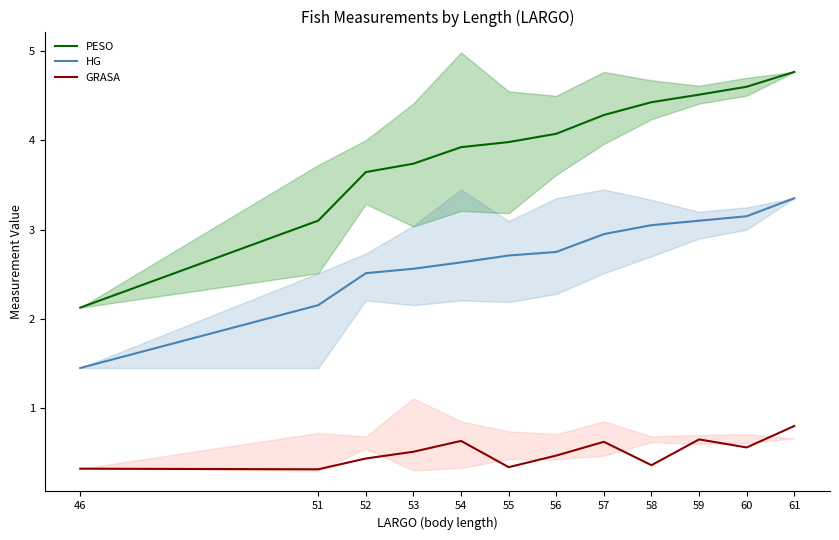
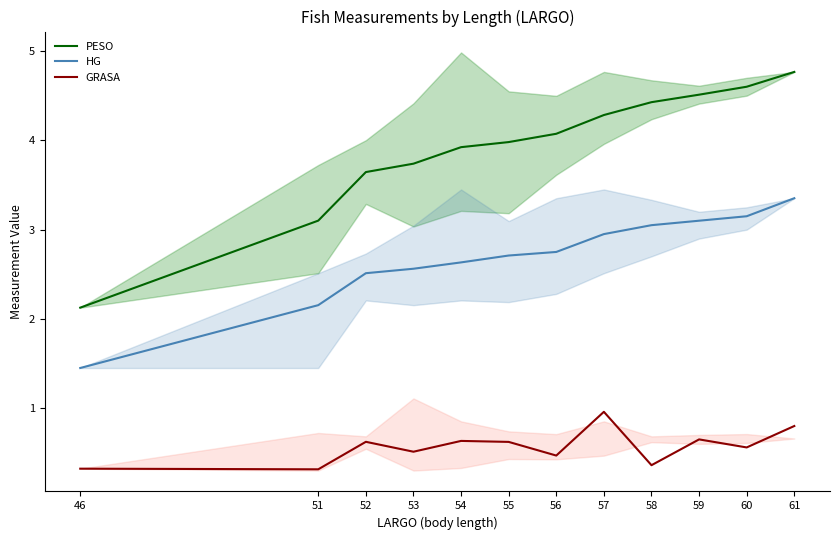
GRASA, 52: 0.4 -> 0.6
GRASA, 55: 0.3 -> 0.6
GRASA, 57: 0.6 -> 1.0
